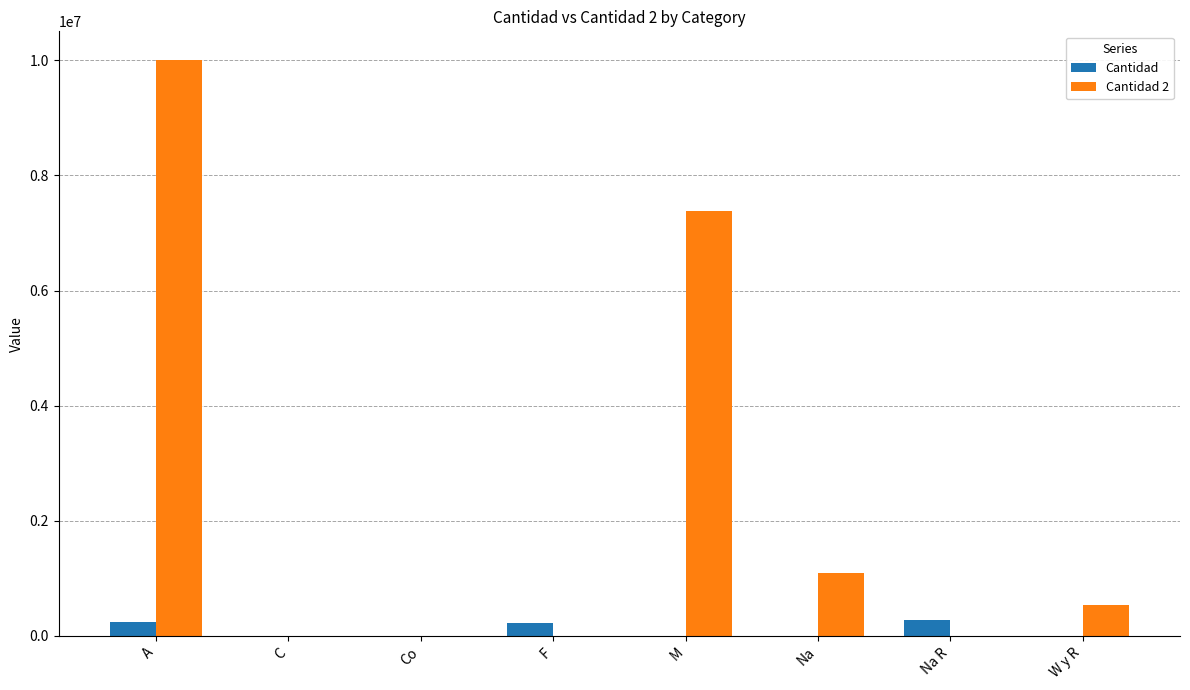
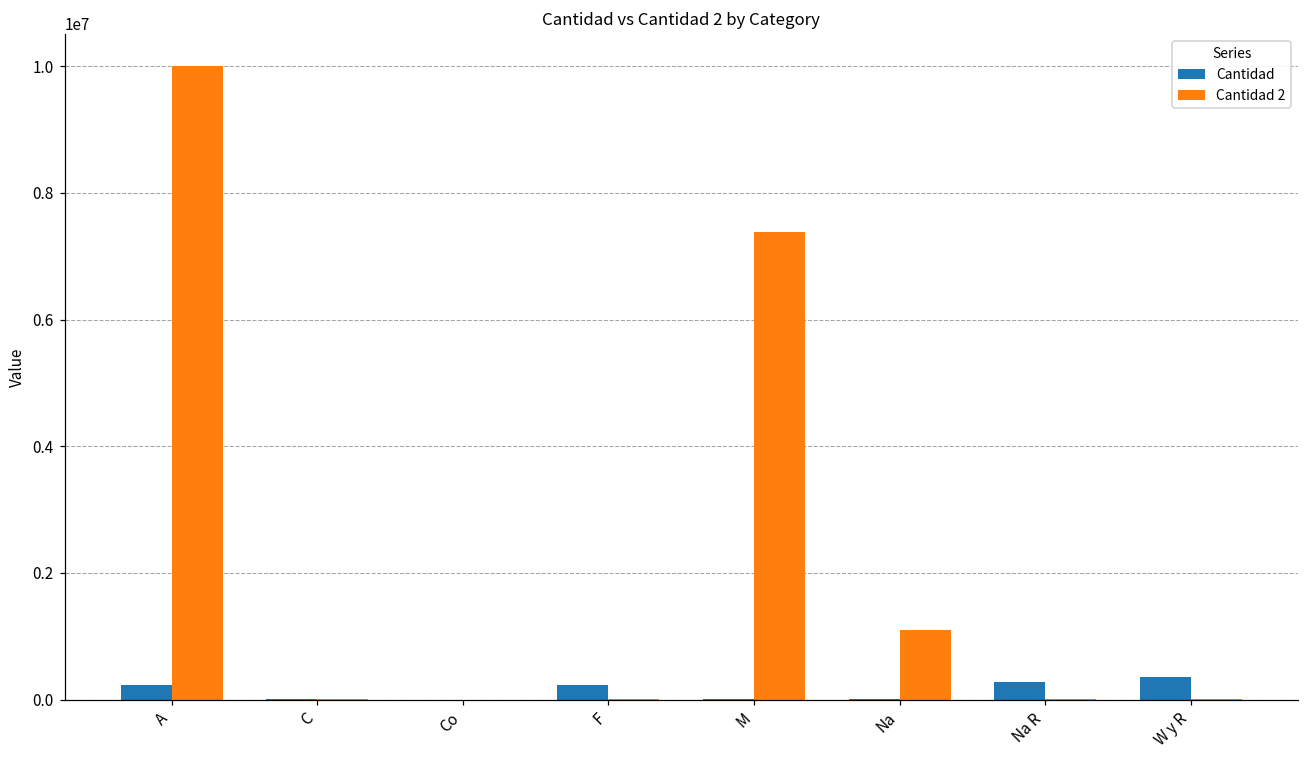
Cantidad, W y R: 0 -> 300000
Cantidad 2, W y R: 500000 -> 0
